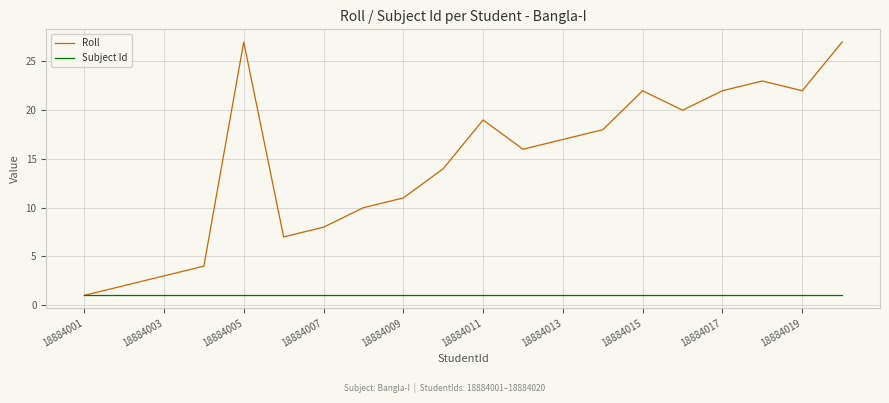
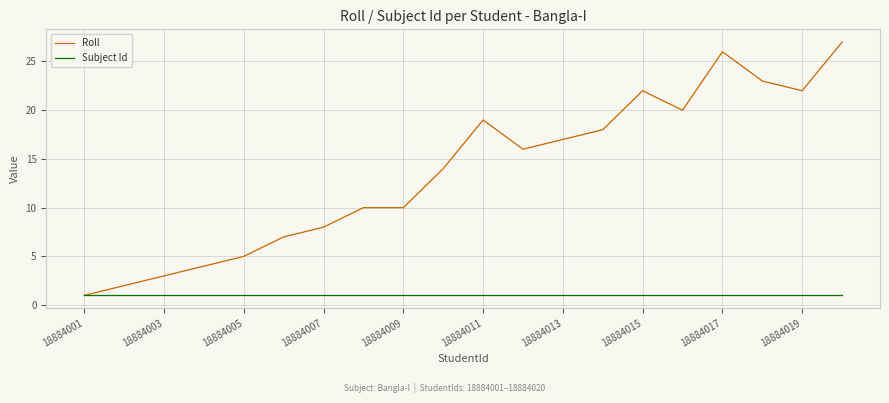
Roll, 18884005: 27 -> 5
Roll, 18884009: 11 -> 10
Roll, 18884017: 22 -> 26
